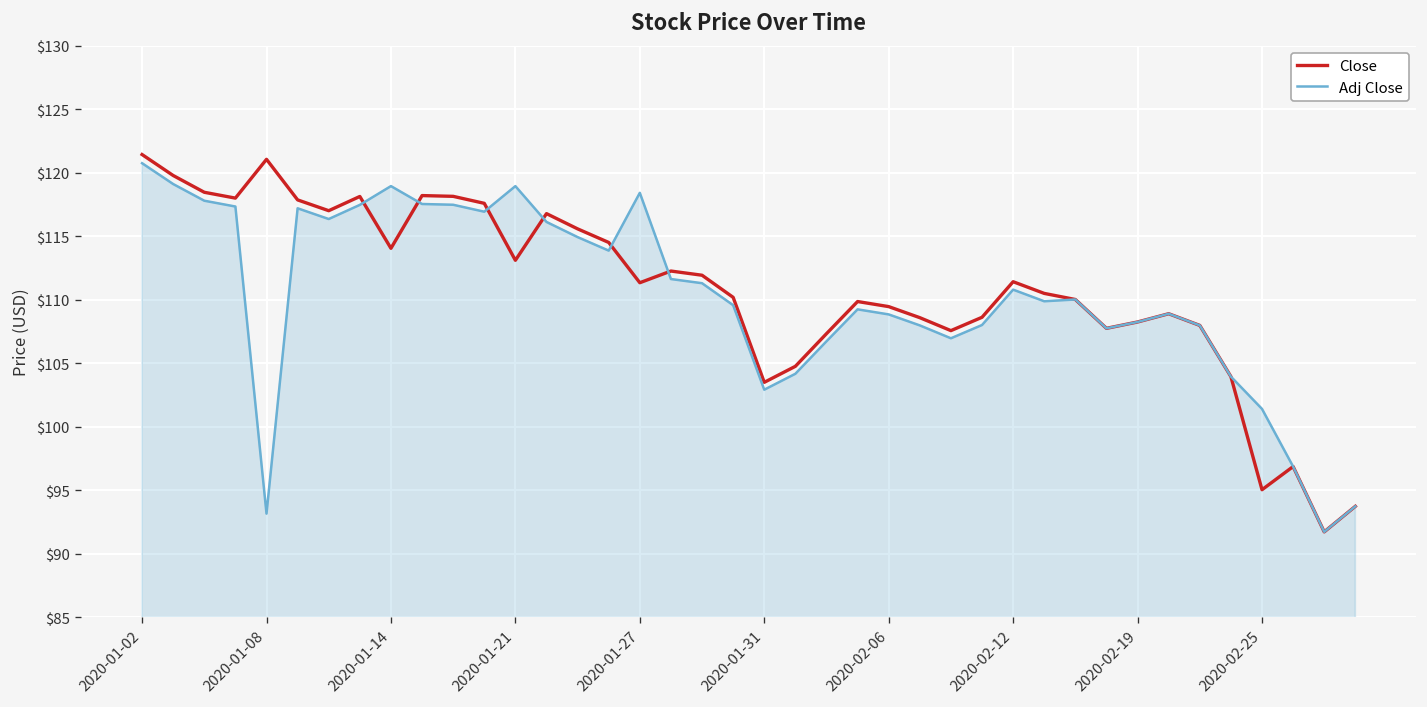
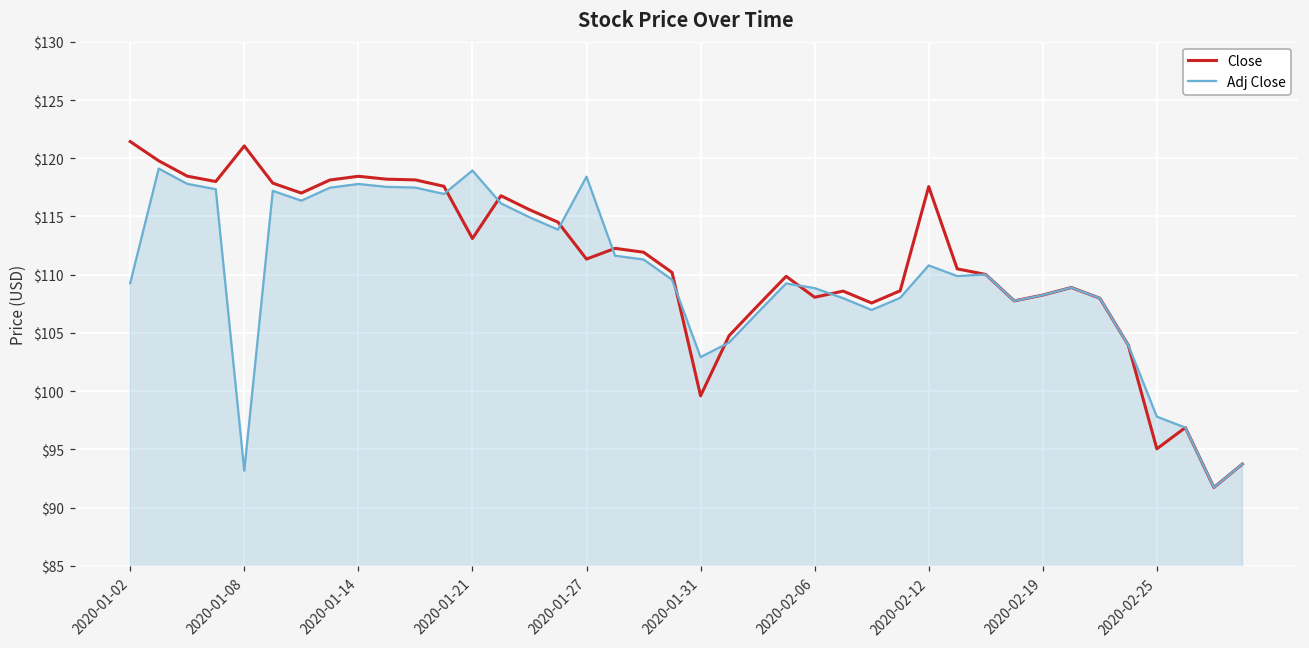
Adj Close, 2020-01-02: $120.7 -> $109.3
Close, 2020-01-14: $114.0 -> $118.4
Adj Close, 2020-01-14: $118.9 -> $117.8
Close, 2020-01-31: $103.5 -> $99.6
Close, 2020-02-06: $109.5 -> $108.1
Close, 2020-02-12: $111.4 -> $117.6
Adj Close, 2020-02-25: $101.4 -> $97.8
